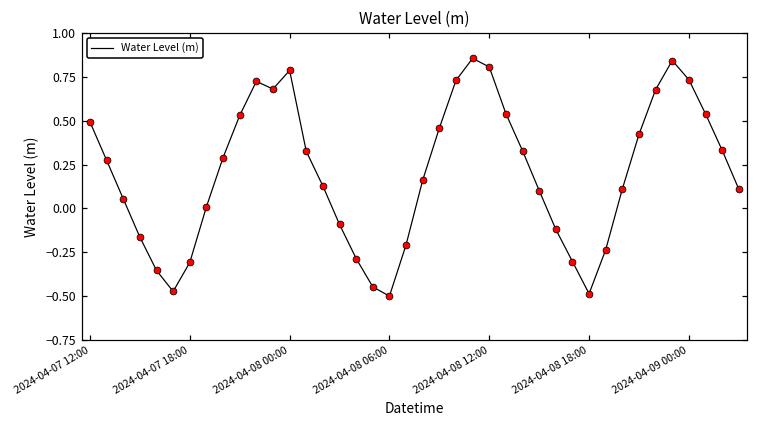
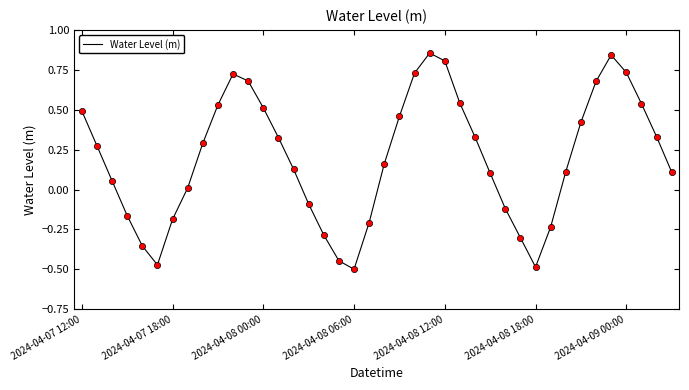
2024-04-07 18:00: -0.31 -> -0.19
2024-04-08 00:00: 0.79 -> 0.51
